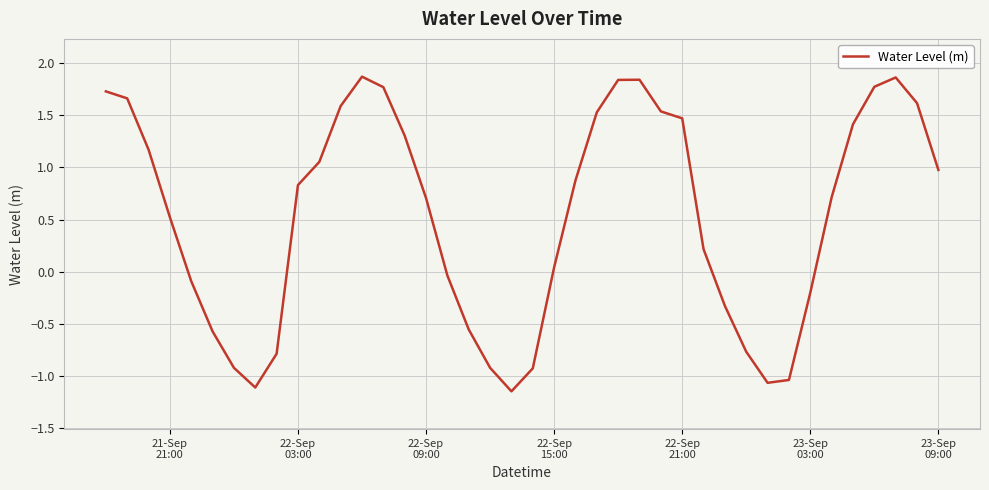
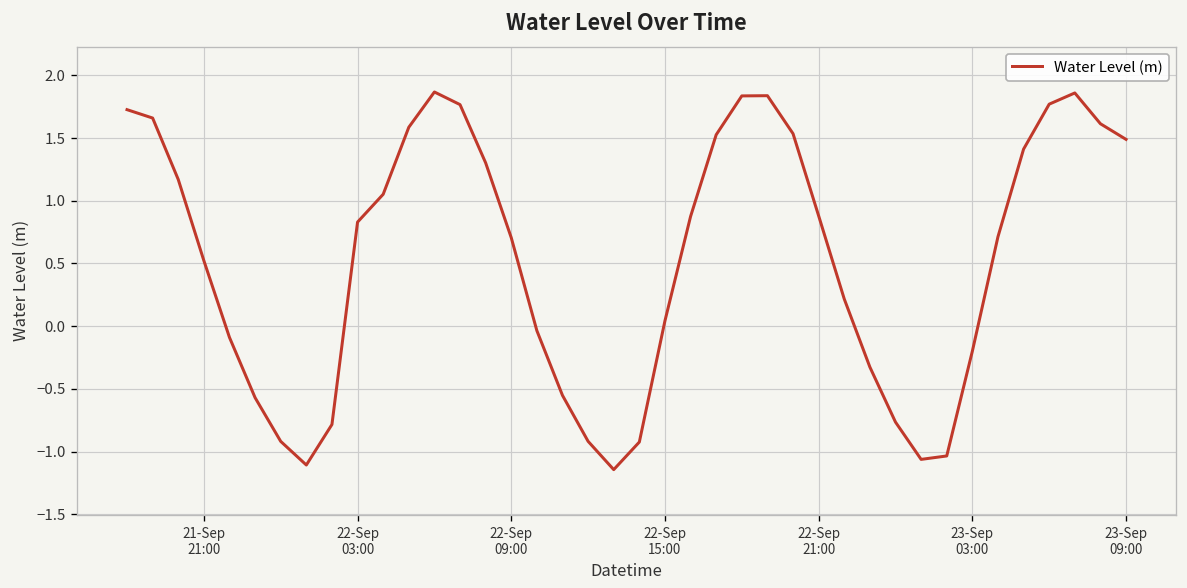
22-Sep 21:00: 1.47 -> 0.88
23-Sep 09:00: 0.98 -> 1.49
